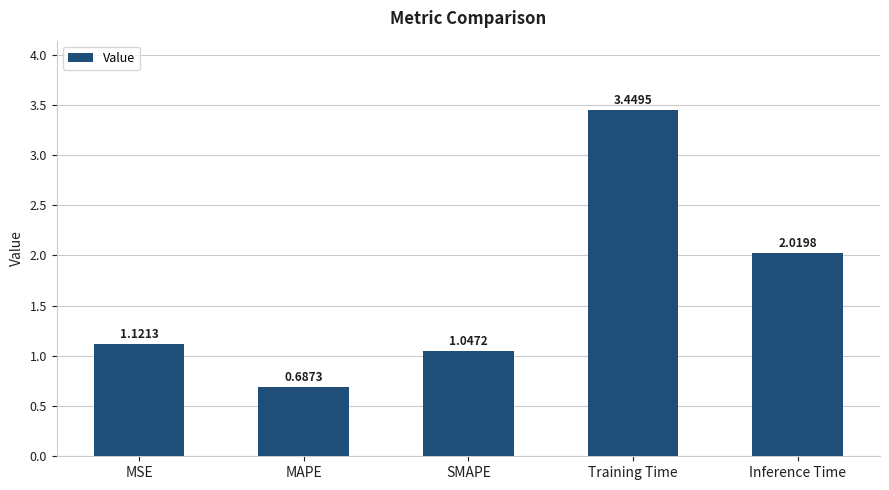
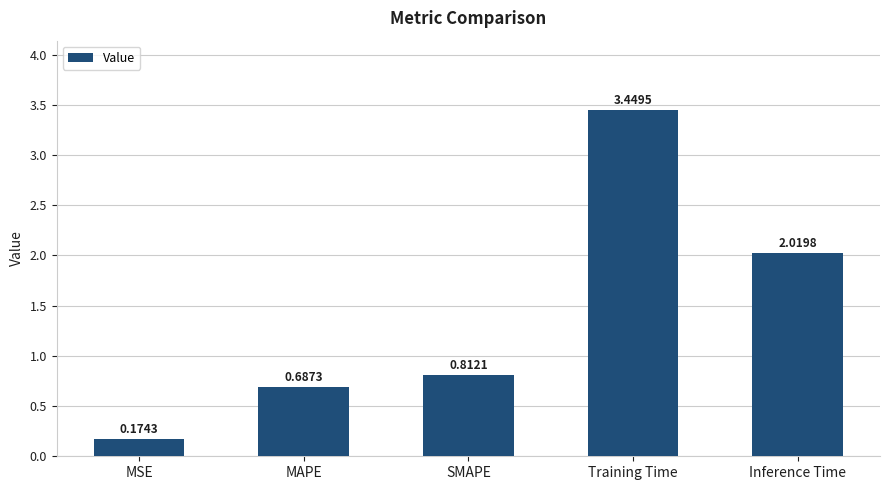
MSE: 1.1213 -> 0.1743
SMAPE: 1.0472 -> 0.8121
